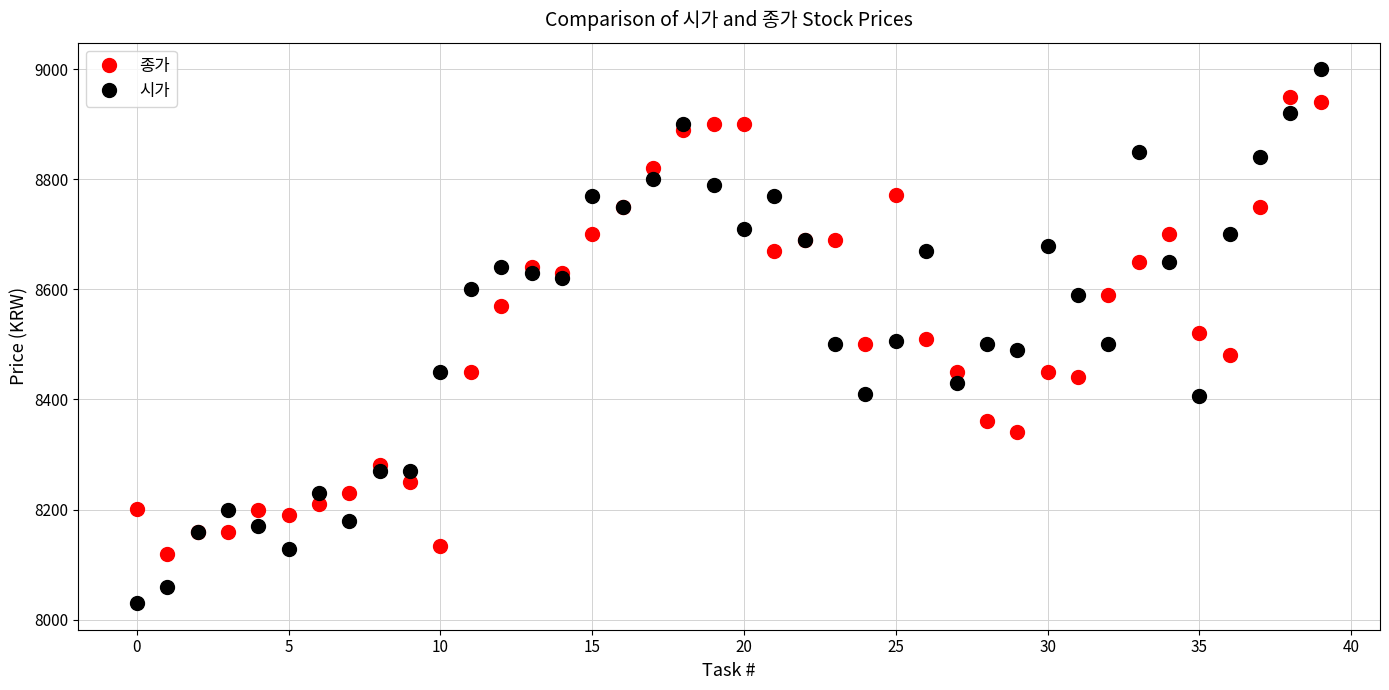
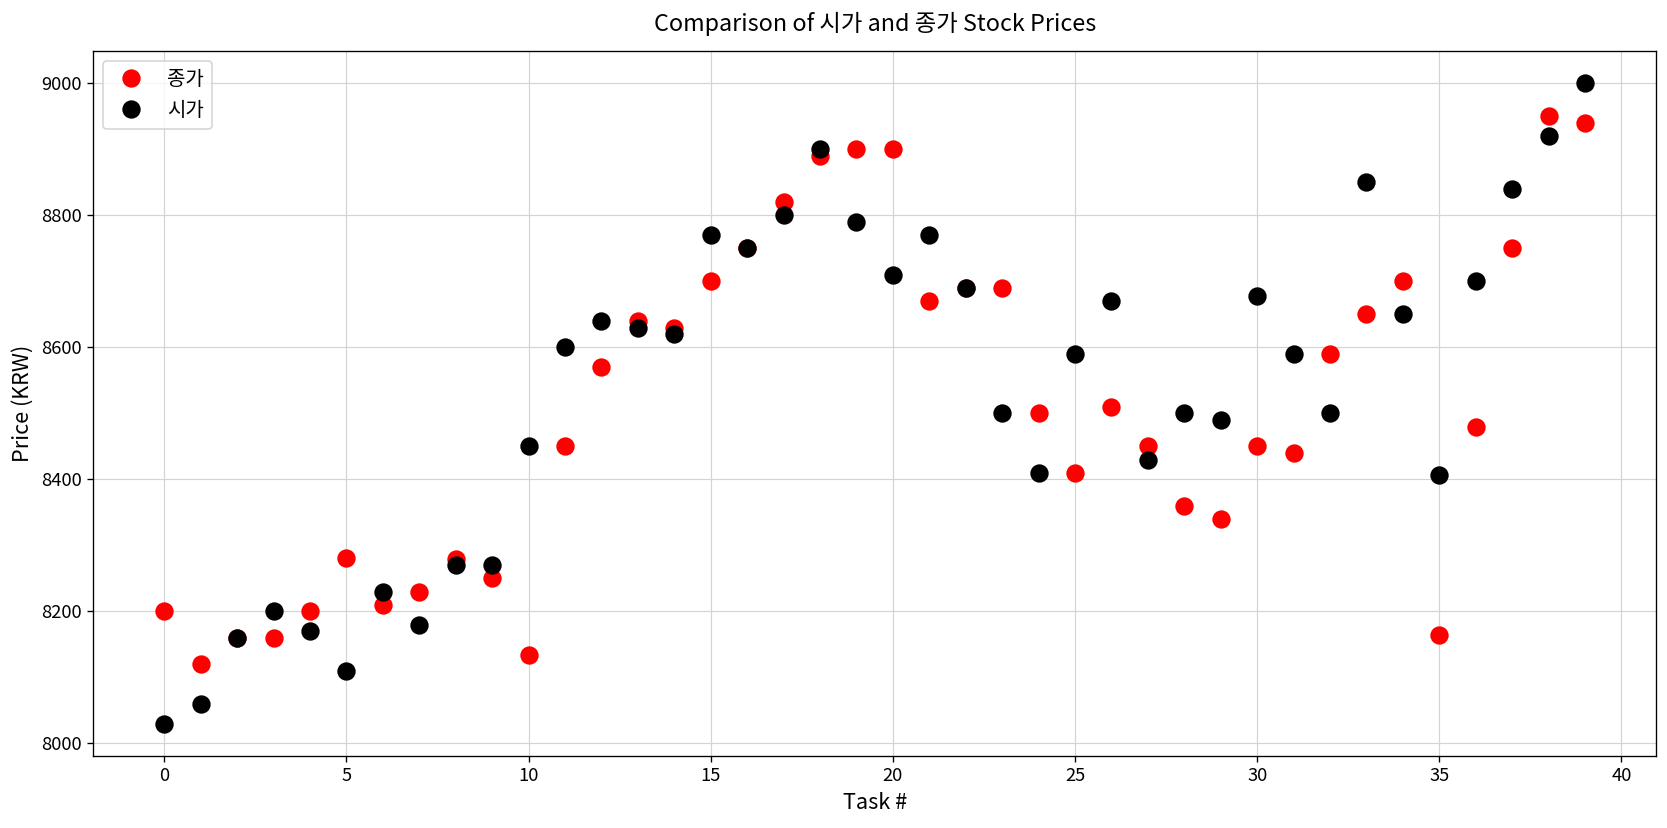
종가, 5: 8190 -> 8280
시가, 5: 8130 -> 8110
종가, 25: 8770 -> 8410
시가, 25: 8510 -> 8590
종가, 35: 8520 -> 8160
